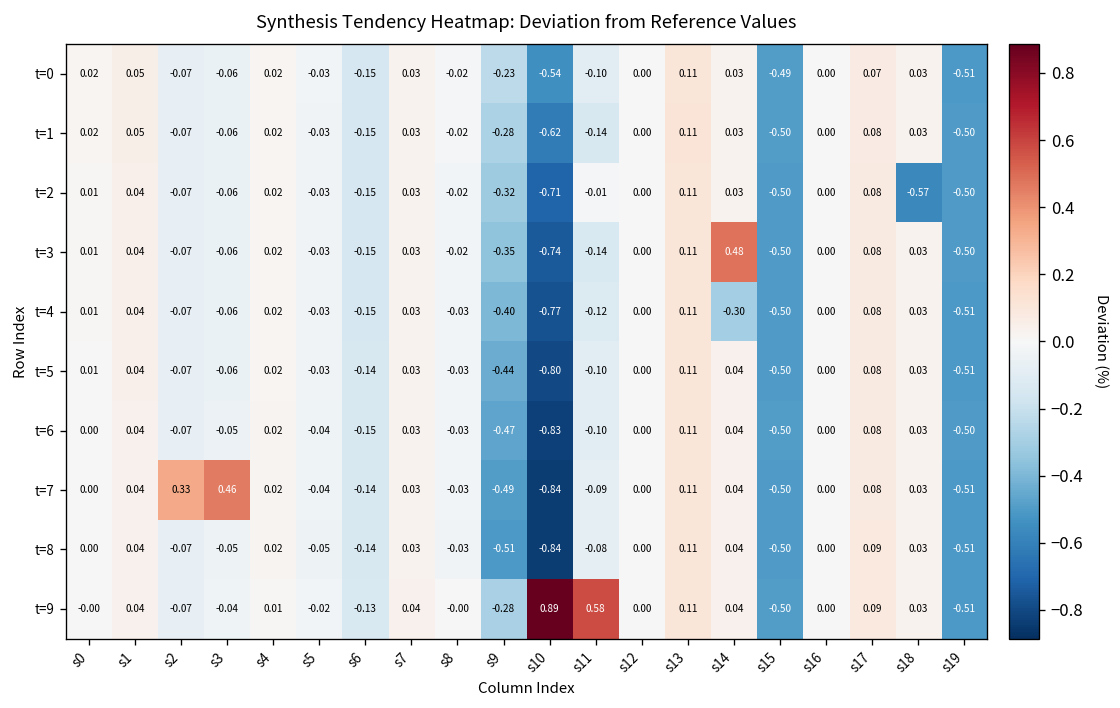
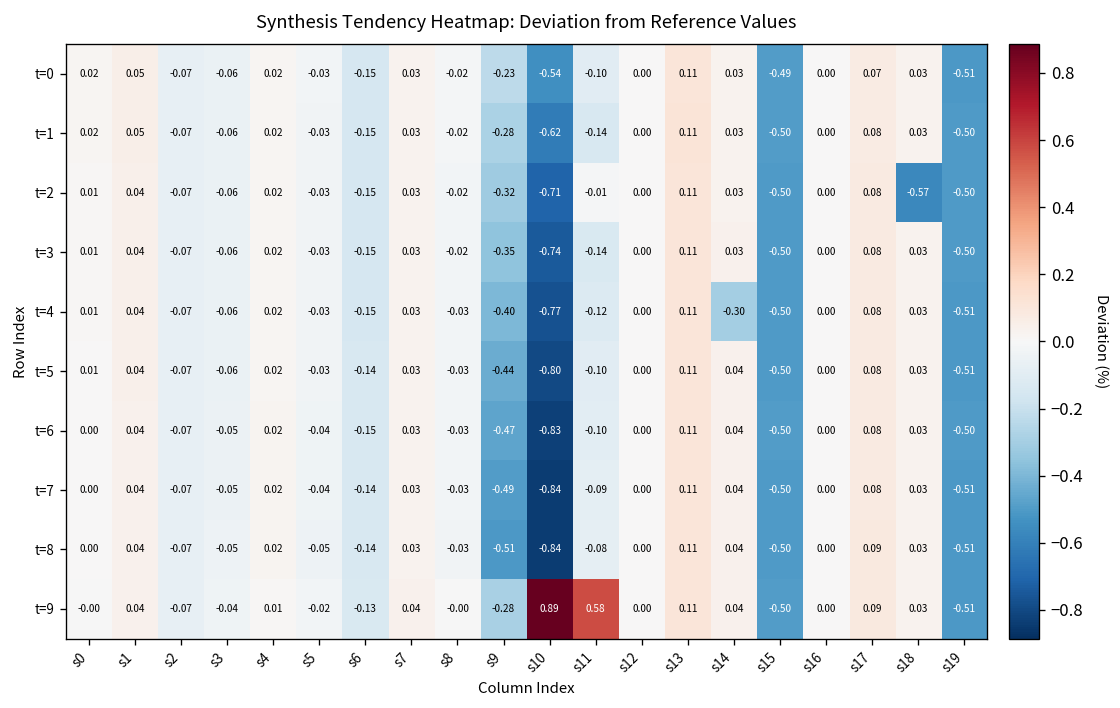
t=3, s14: 0.48 -> 0.03
t=7, s2: 0.33 -> -0.07
t=7, s3: 0.46 -> -0.05
